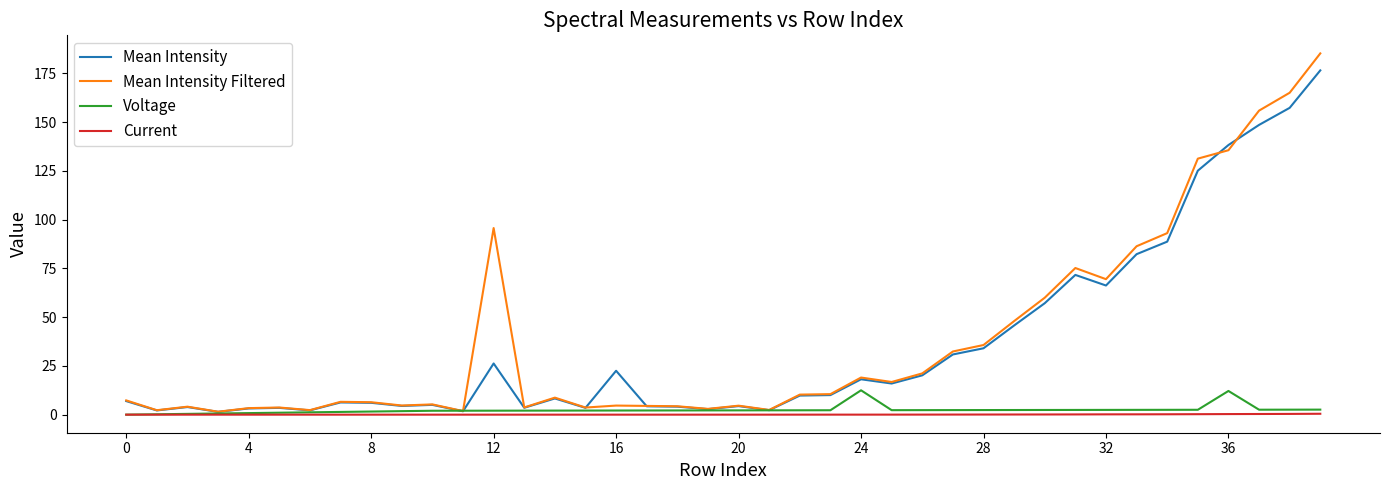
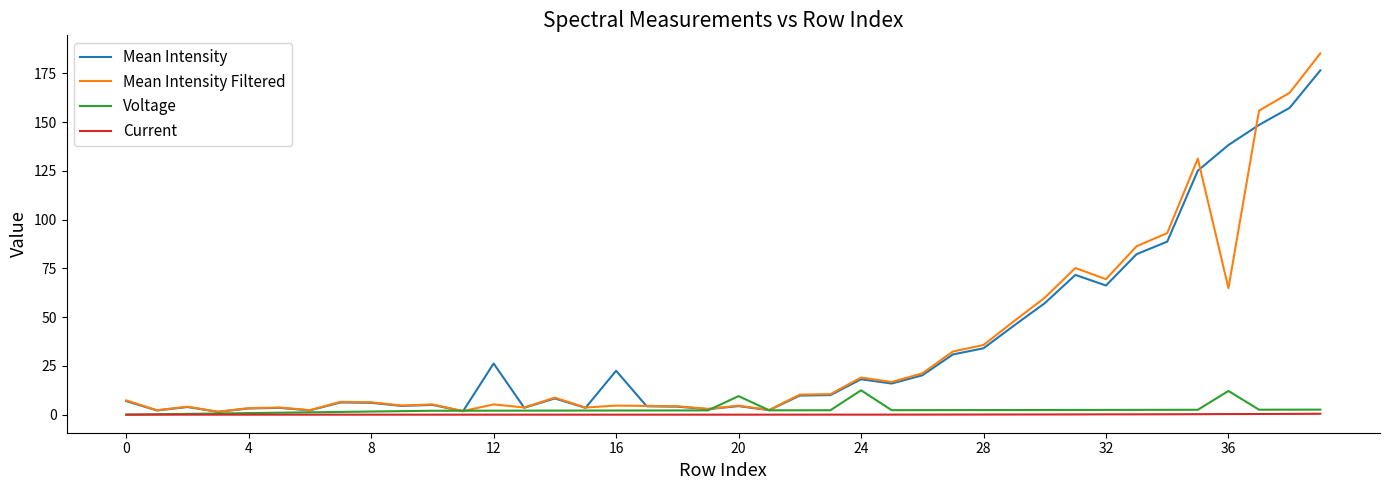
Mean Intensity Filtered, 12: 96 -> 5
Voltage, 20: 2 -> 10
Mean Intensity Filtered, 36: 136 -> 65
